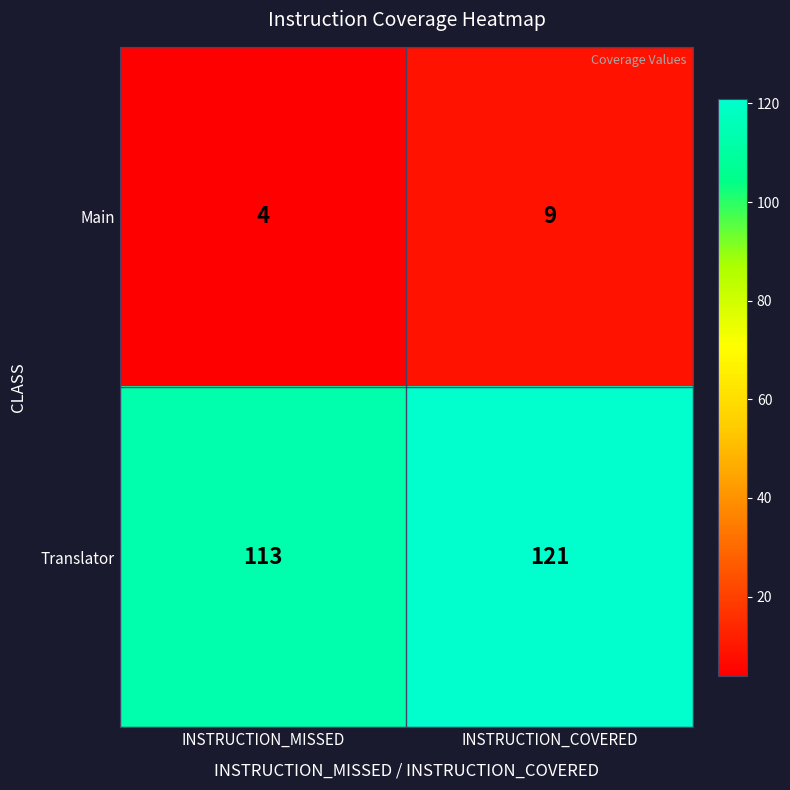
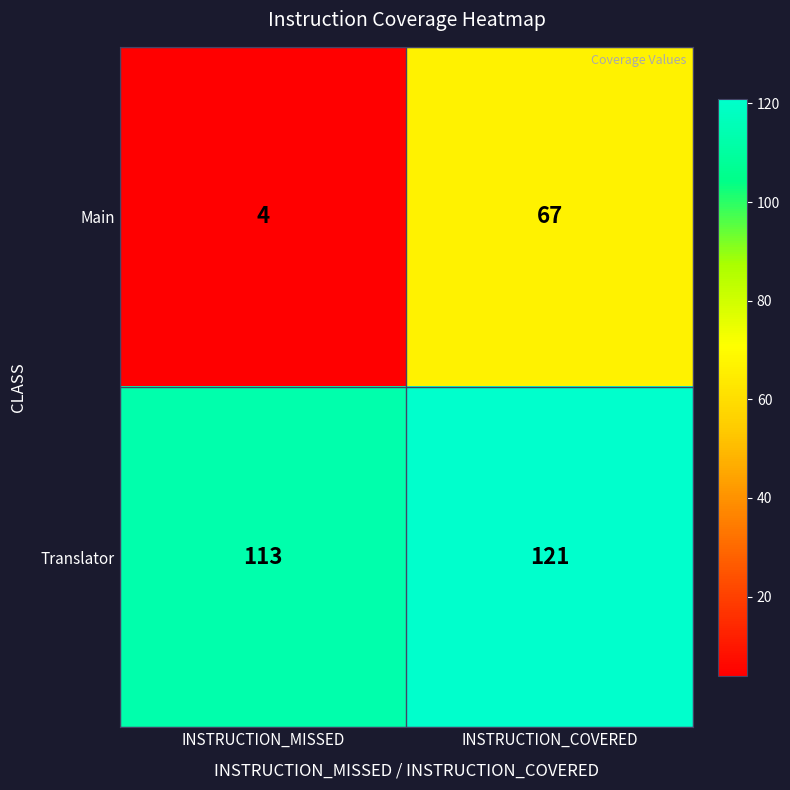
Main, INSTRUCTION_COVERED: 9 -> 67
